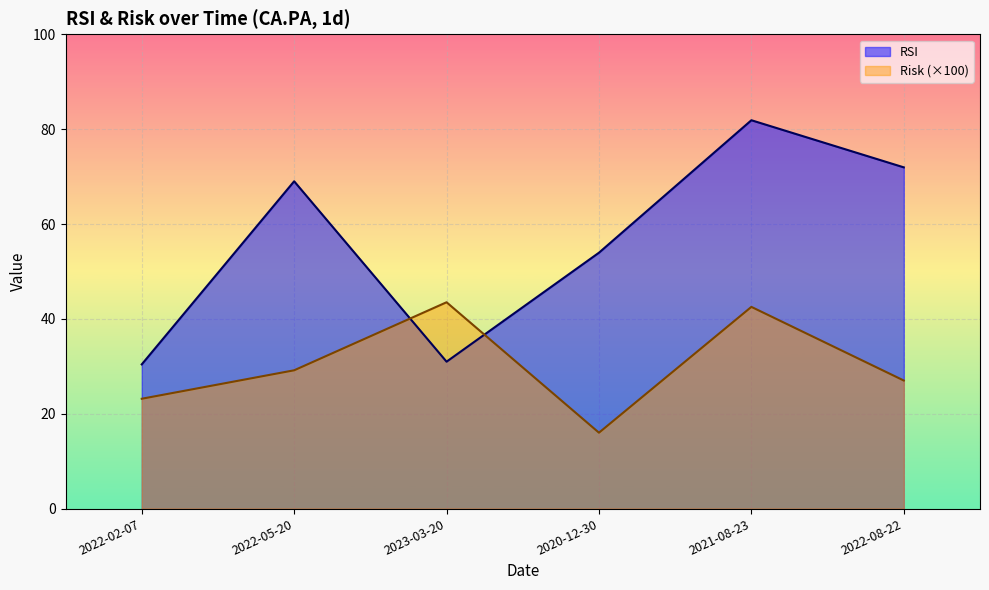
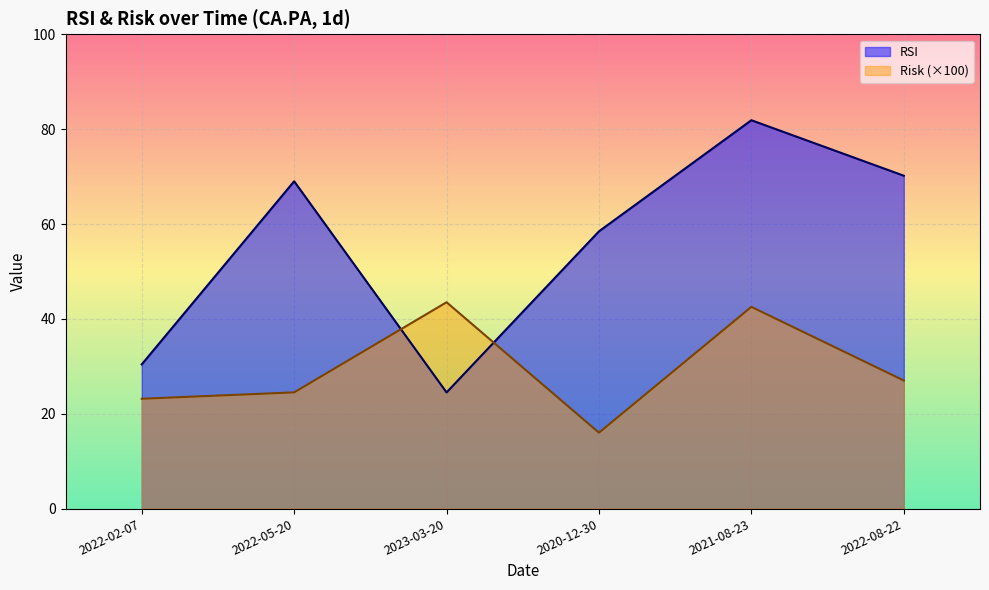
Risk (×100), 2022-05-20: 29 -> 25
RSI, 2023-03-20: 31 -> 24
RSI, 2020-12-30: 54 -> 58
RSI, 2022-08-22: 72 -> 70
